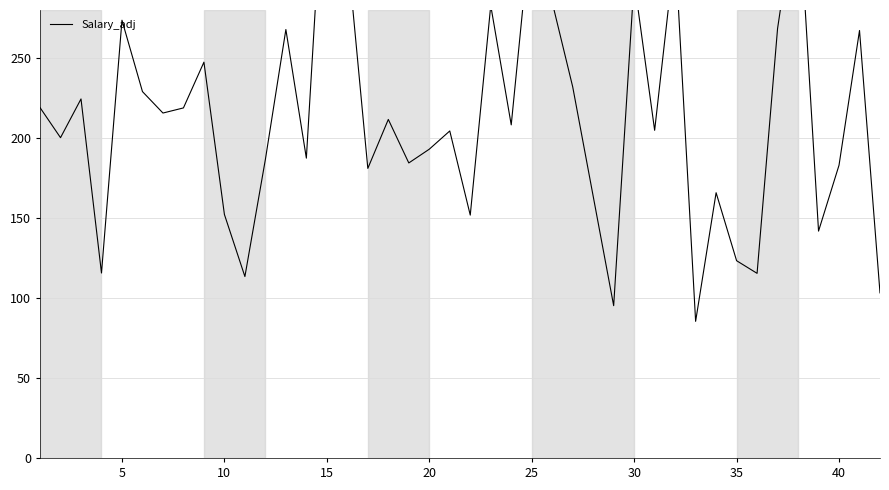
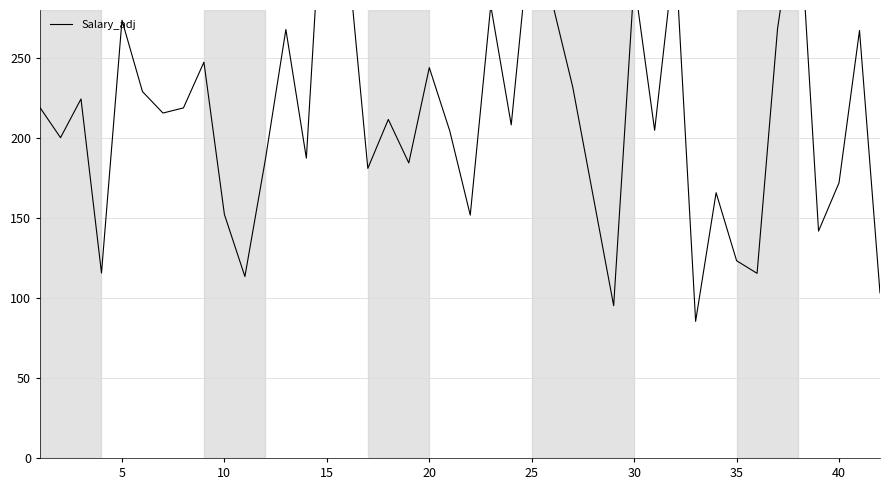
20: 193 -> 244
40: 183 -> 172
